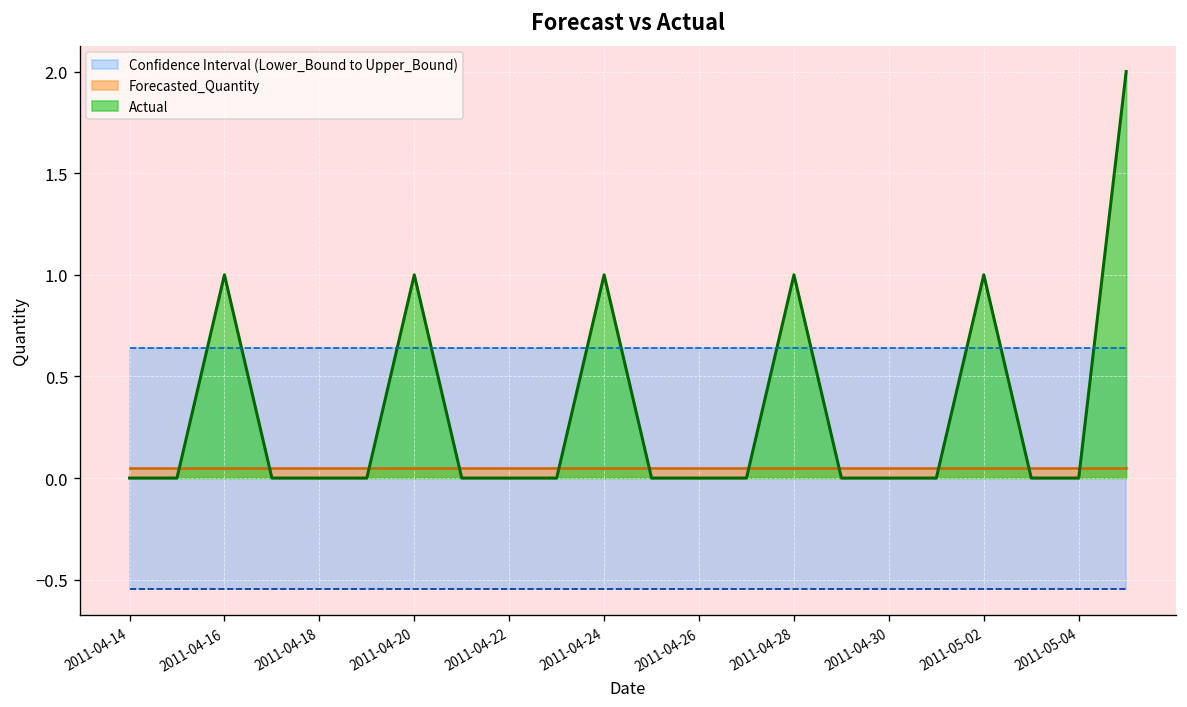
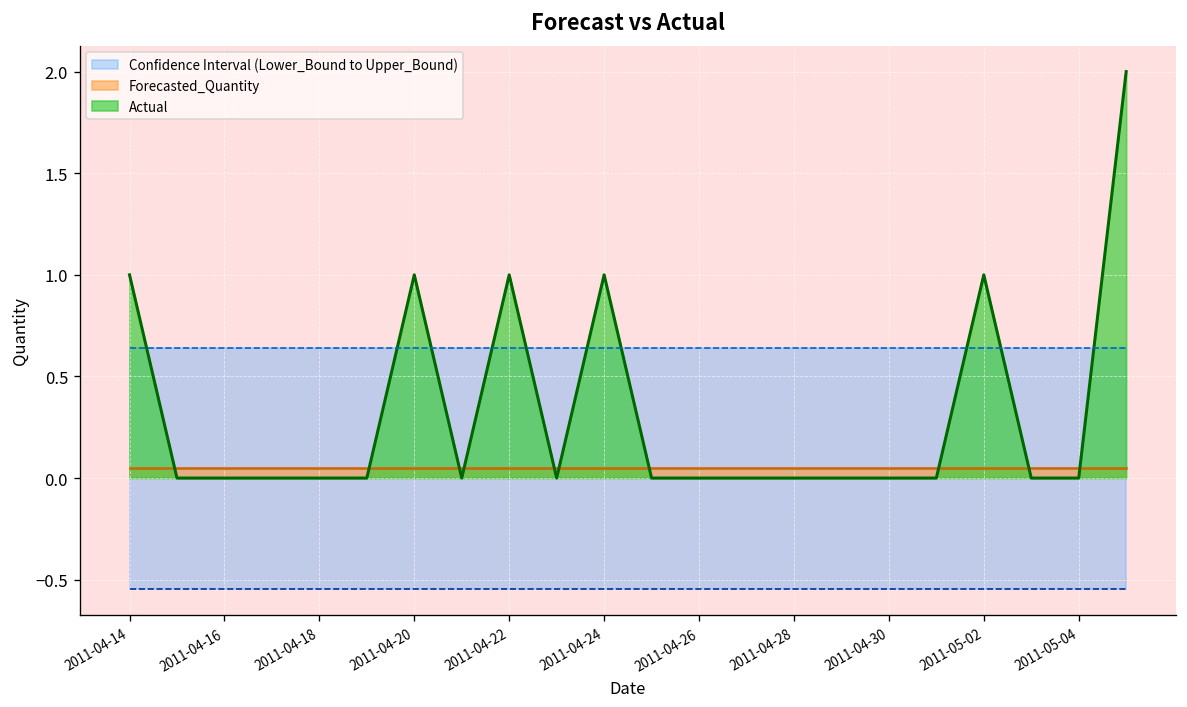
Actual, 2011-04-14: 0 -> 1
Actual, 2011-04-16: 1 -> 0
Actual, 2011-04-22: 0 -> 1
Actual, 2011-04-28: 1 -> 0
